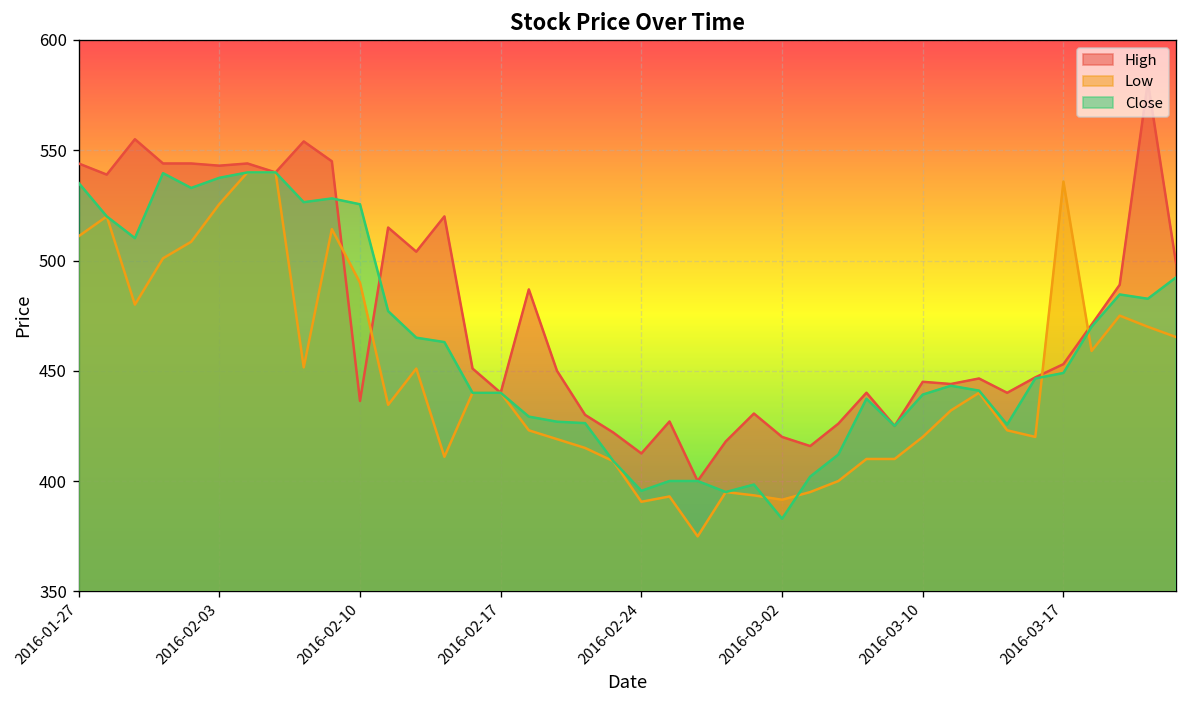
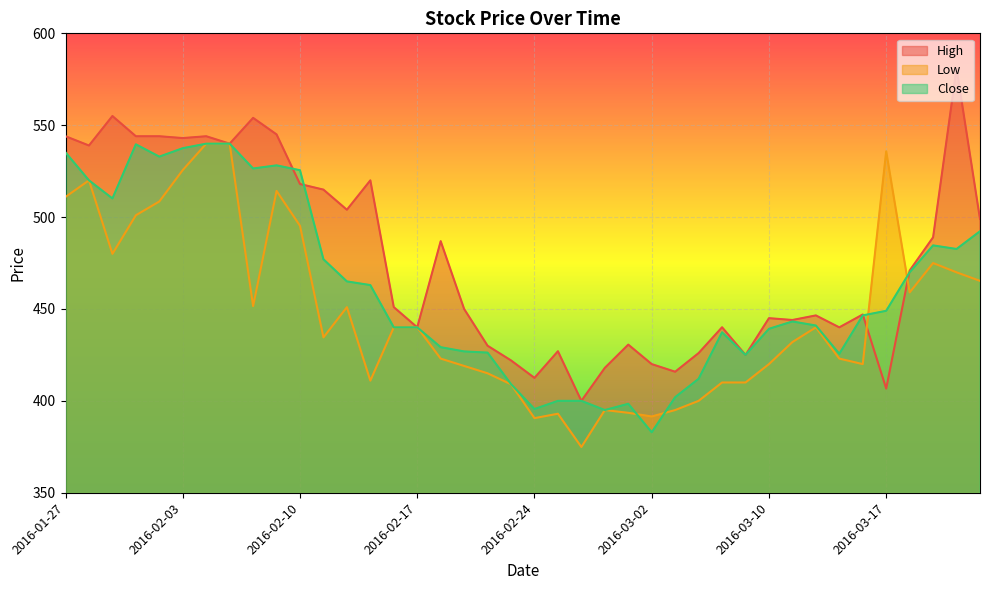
High, 2016-02-10: 436 -> 518
Low, 2016-02-10: 490 -> 495
High, 2016-03-17: 453 -> 407
